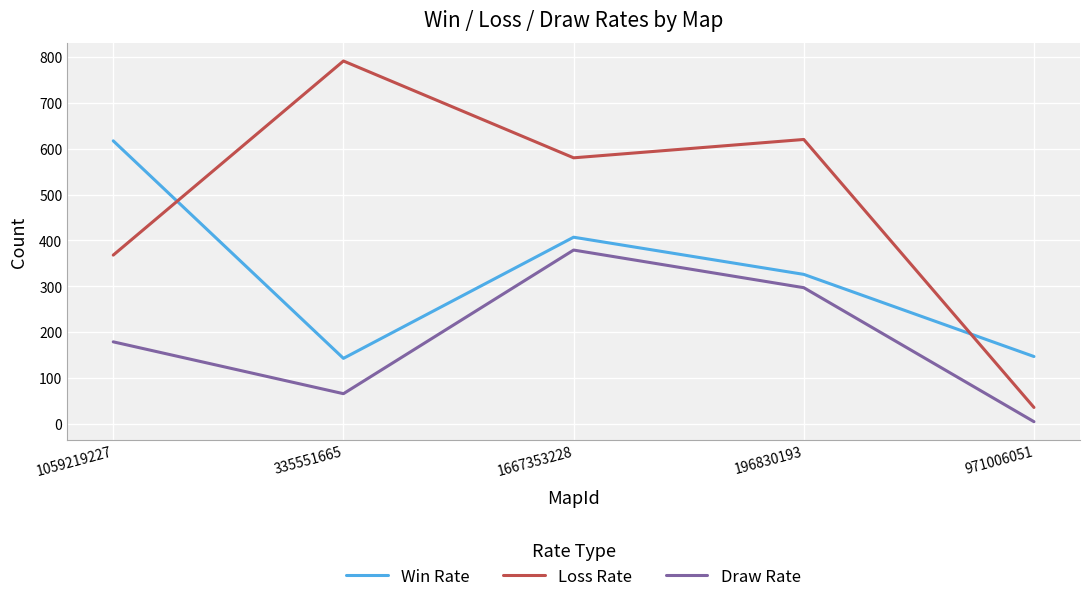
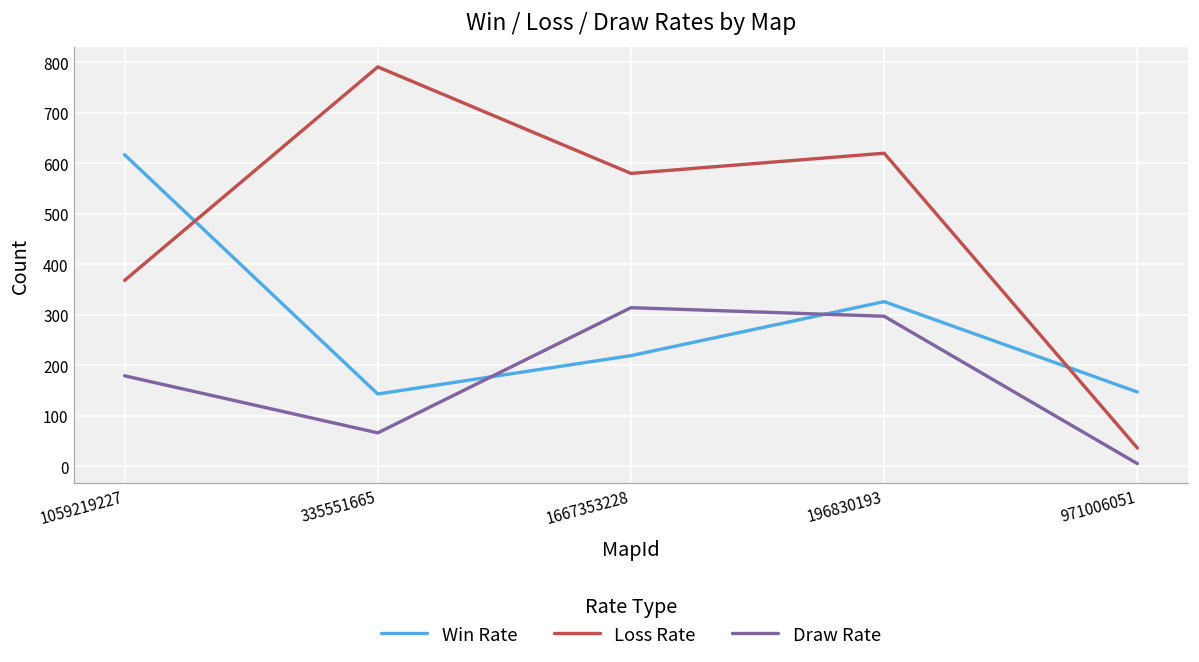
Win Rate, 1667353228: 410 -> 220
Draw Rate, 1667353228: 380 -> 310
